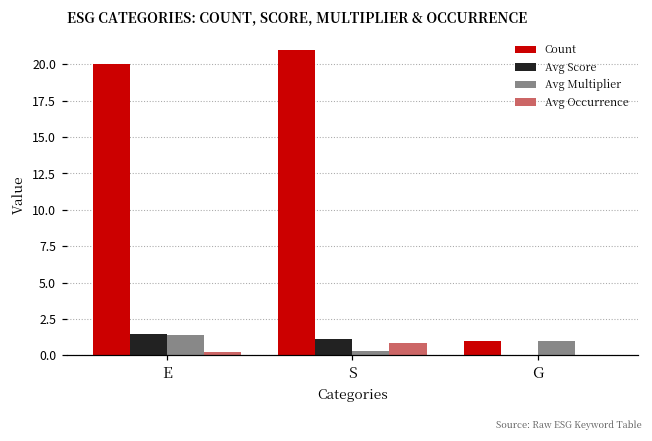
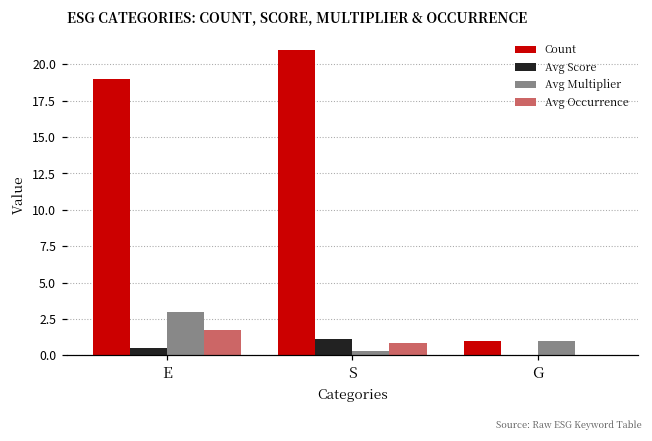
Count, E: 20 -> 19
Avg Score, E: 1.4 -> 0.5
Avg Multiplier, E: 1.4 -> 3.0
Avg Occurrence, E: 0.2 -> 1.7
